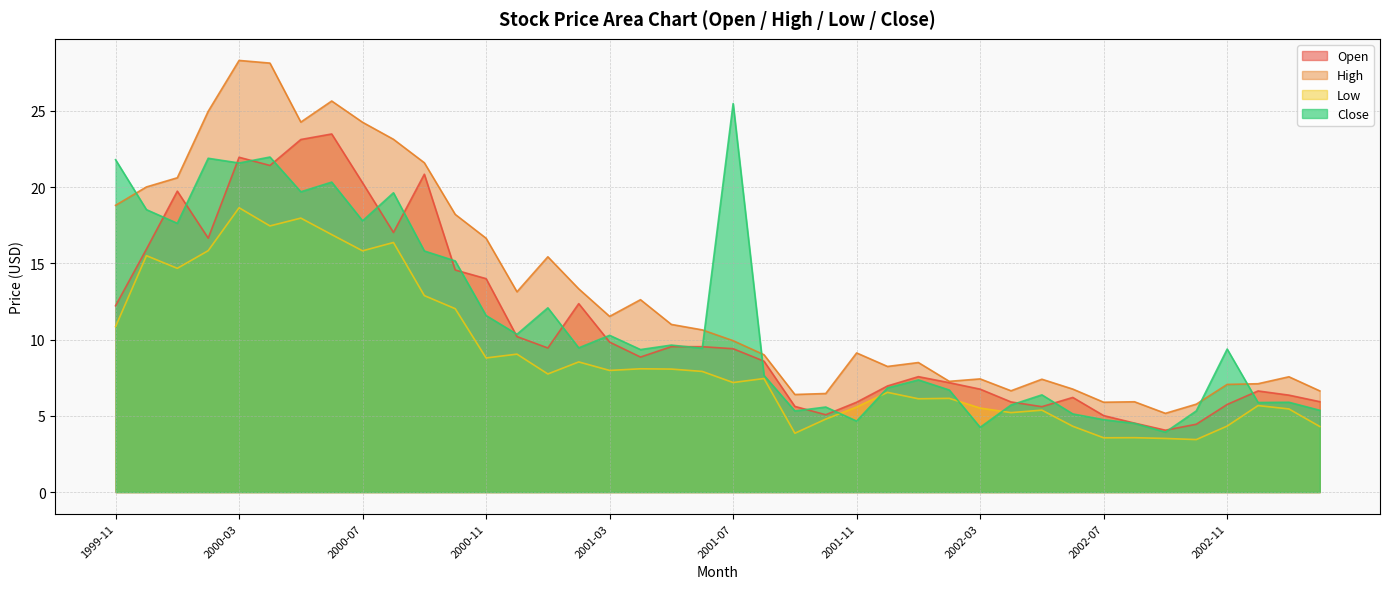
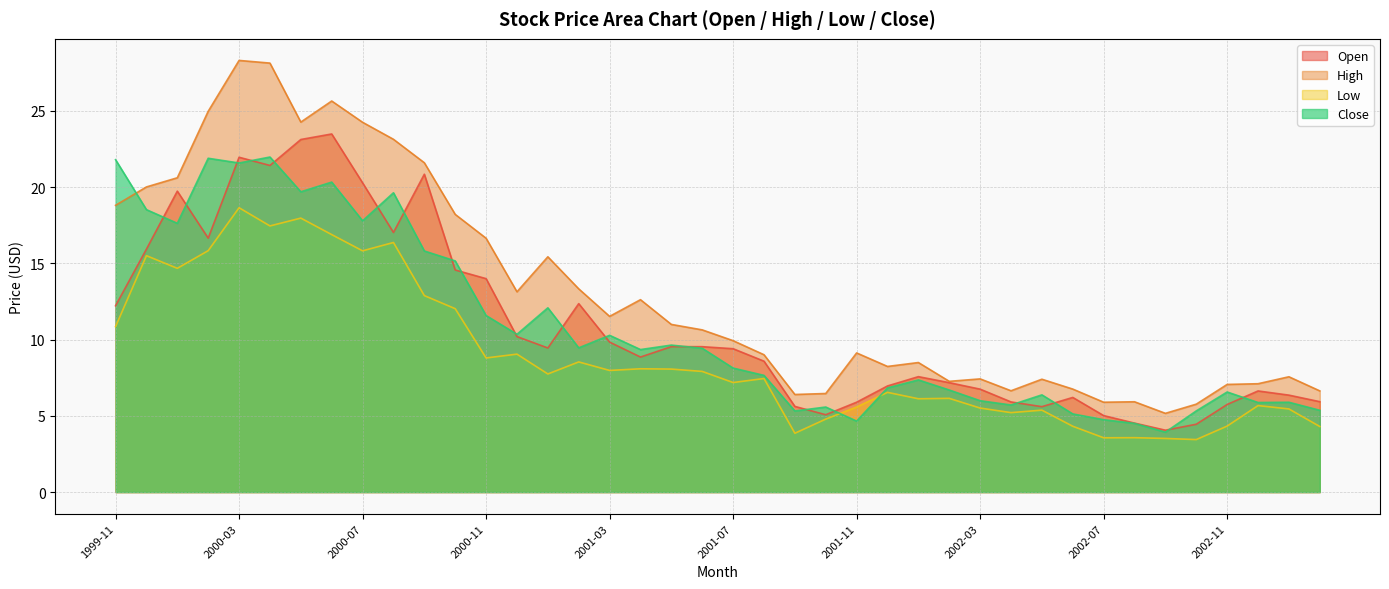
Close, 2001-07: 25.5 -> 8.1
Close, 2002-03: 4.2 -> 6.0
Close, 2002-11: 9.4 -> 6.6
